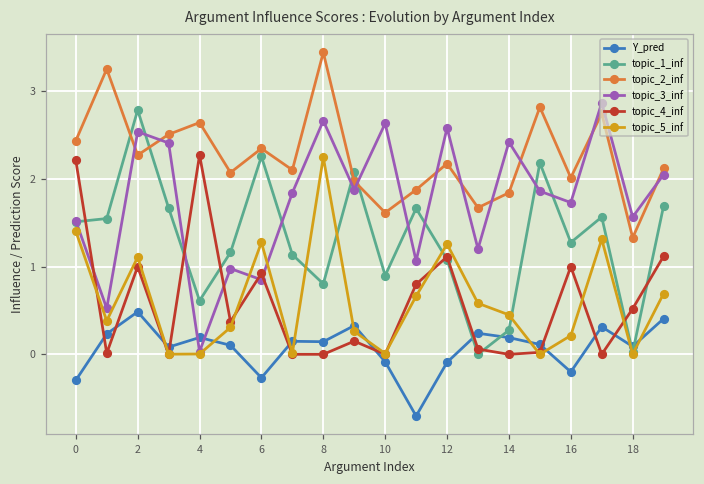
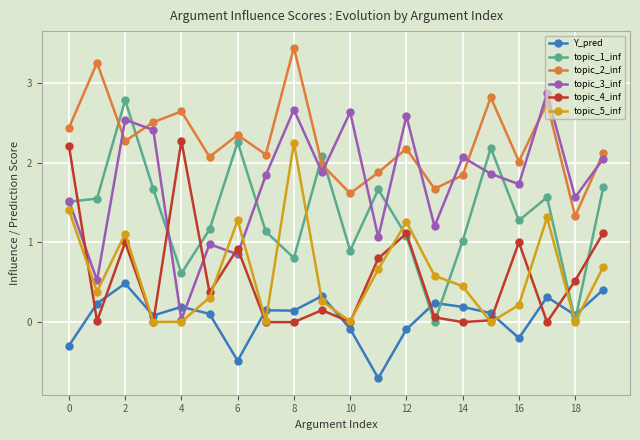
Y_pred, 6: -0.3 -> -0.5
topic_1_inf, 14: 0.3 -> 1.0
topic_3_inf, 14: 2.4 -> 2.1
